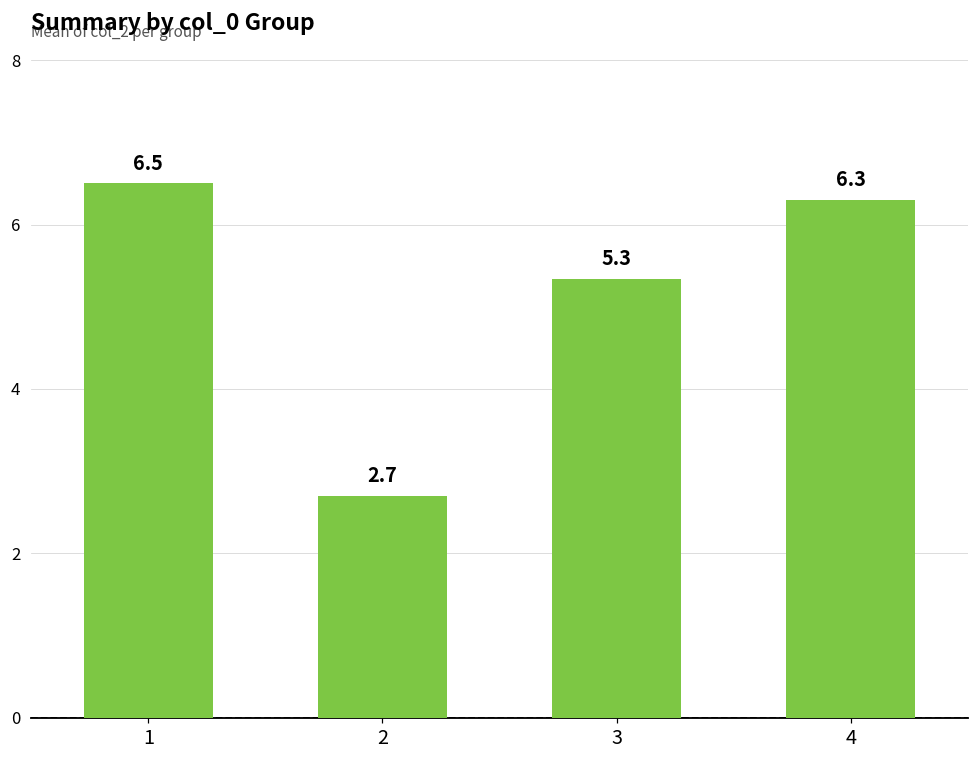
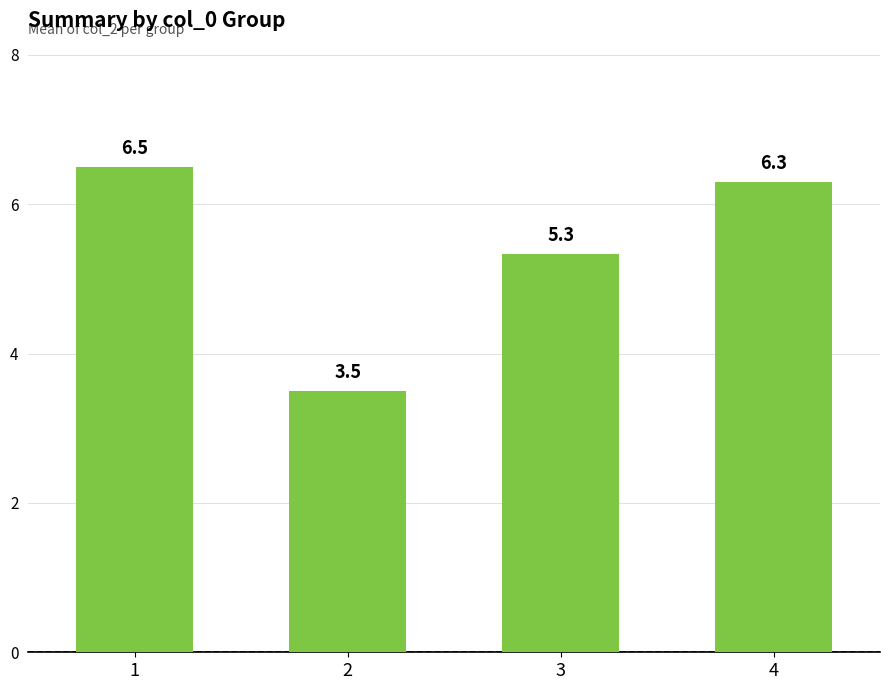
2: 2.7 -> 3.5
